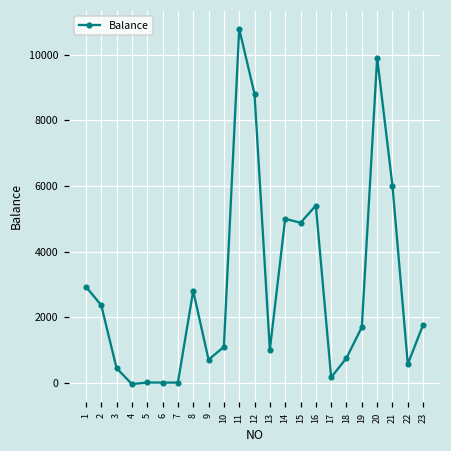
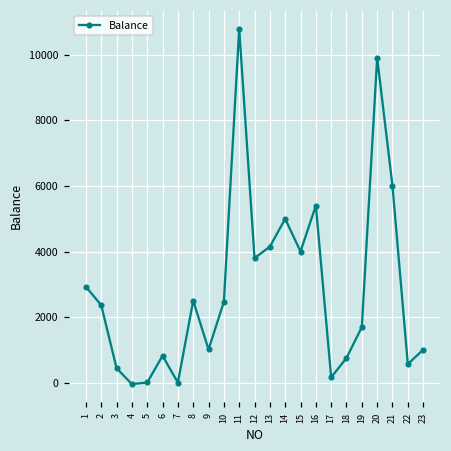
6: 0 -> 800
8: 2800 -> 2500
9: 700 -> 1000
10: 1100 -> 2500
12: 8800 -> 3800
13: 1000 -> 4100
15: 4900 -> 4000
23: 1800 -> 1000
